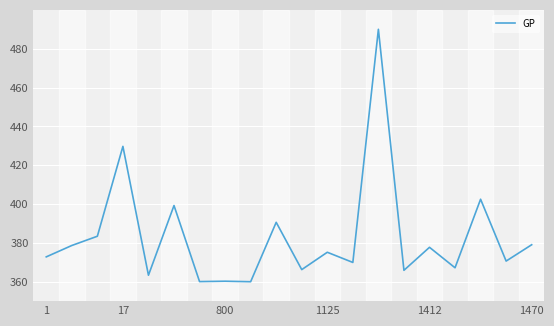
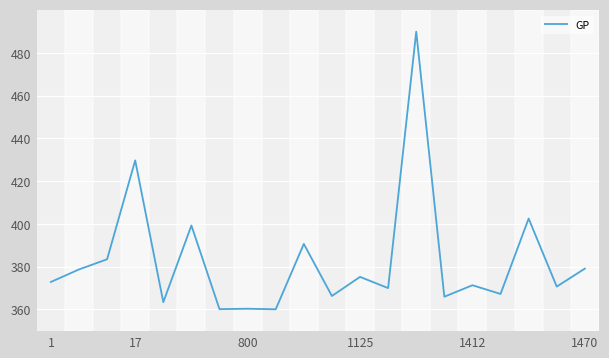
1412: 378 -> 371
